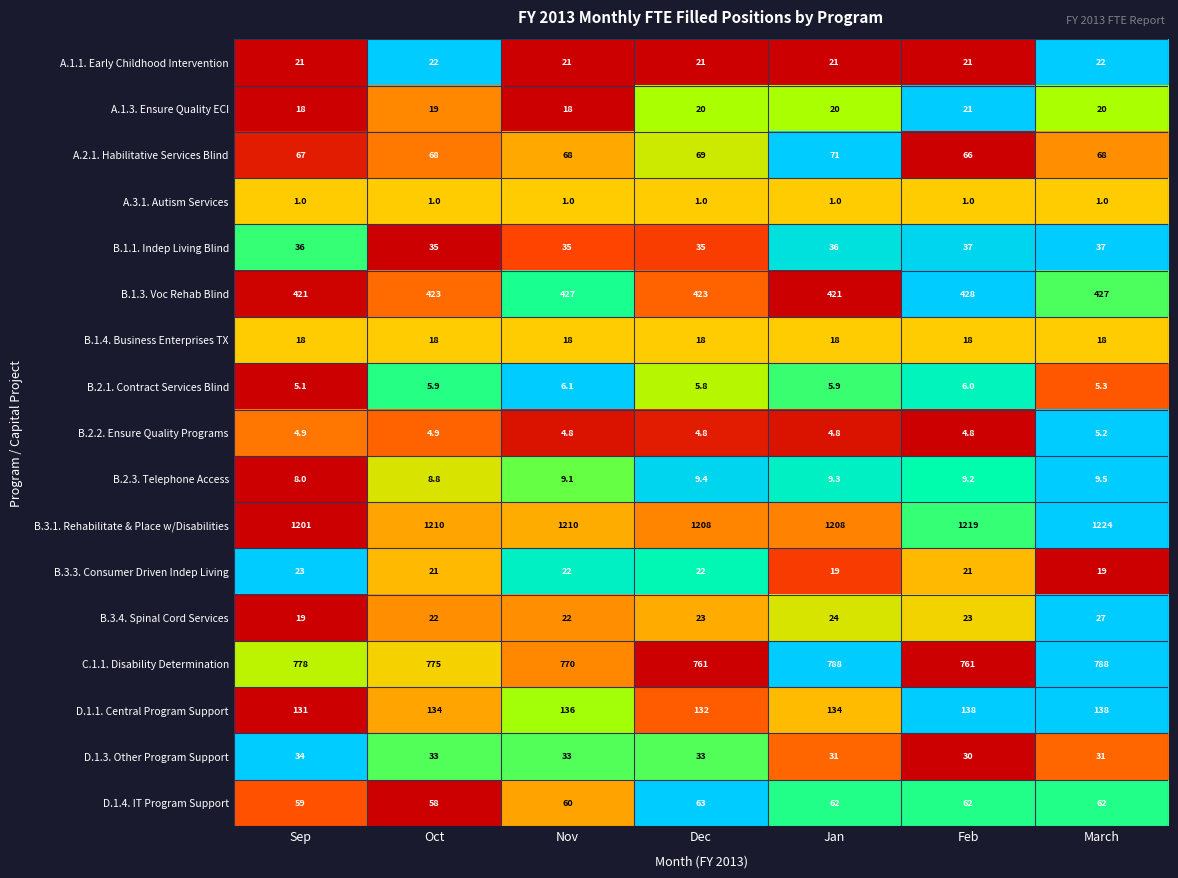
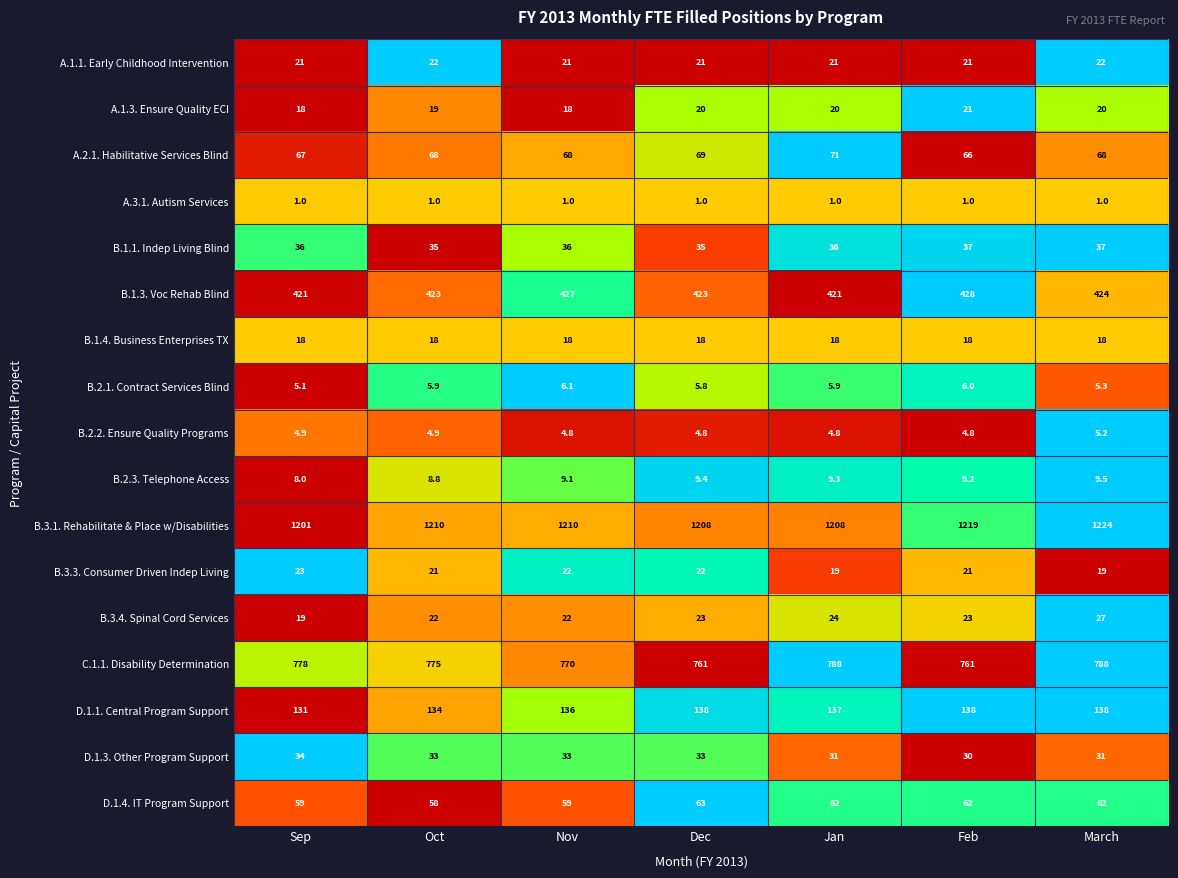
B.1.1. Indep Living Blind, Nov: 35 -> 36
B.1.3. Voc Rehab Blind, March: 427 -> 424
D.1.1. Central Program Support, Dec: 132 -> 138
D.1.1. Central Program Support, Jan: 134 -> 137
D.1.4. IT Program Support, Nov: 60 -> 59
